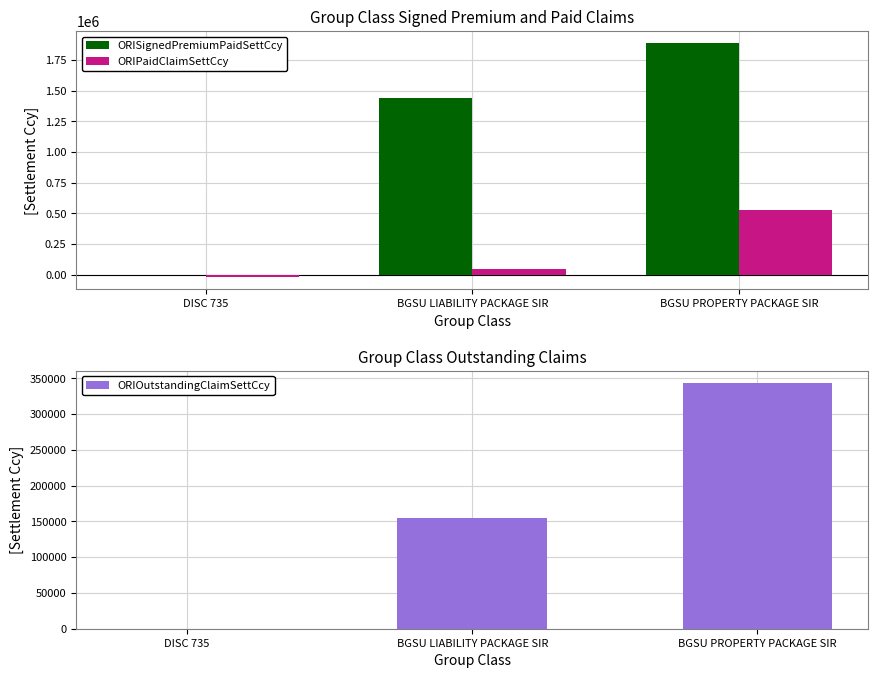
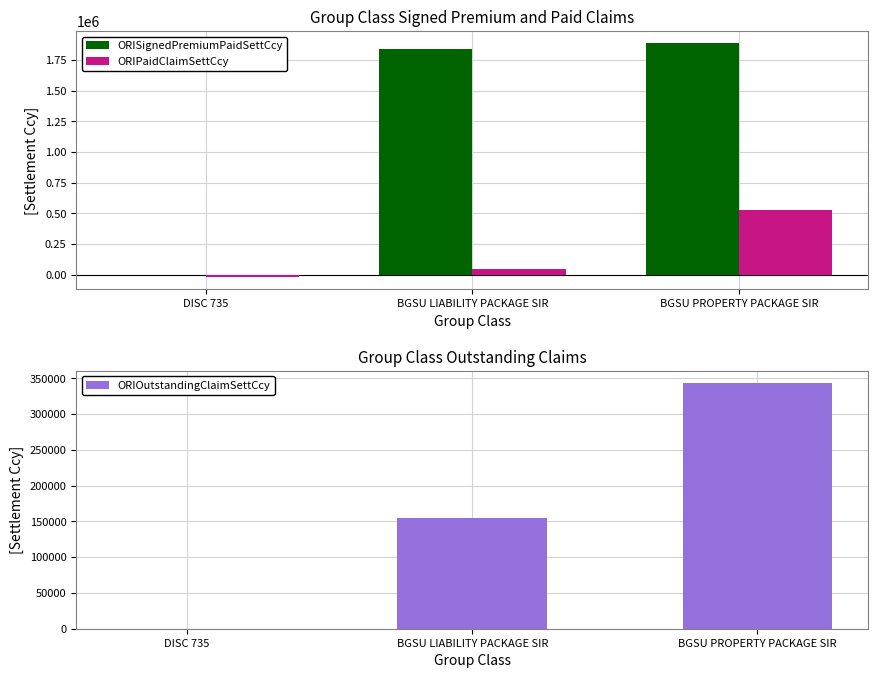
Group Class Signed Premium and Paid Claims, ORISignedPremiumPaidSettCcy, BGSU LIABILITY PACKAGE SIR: 1440000 -> 1840000
